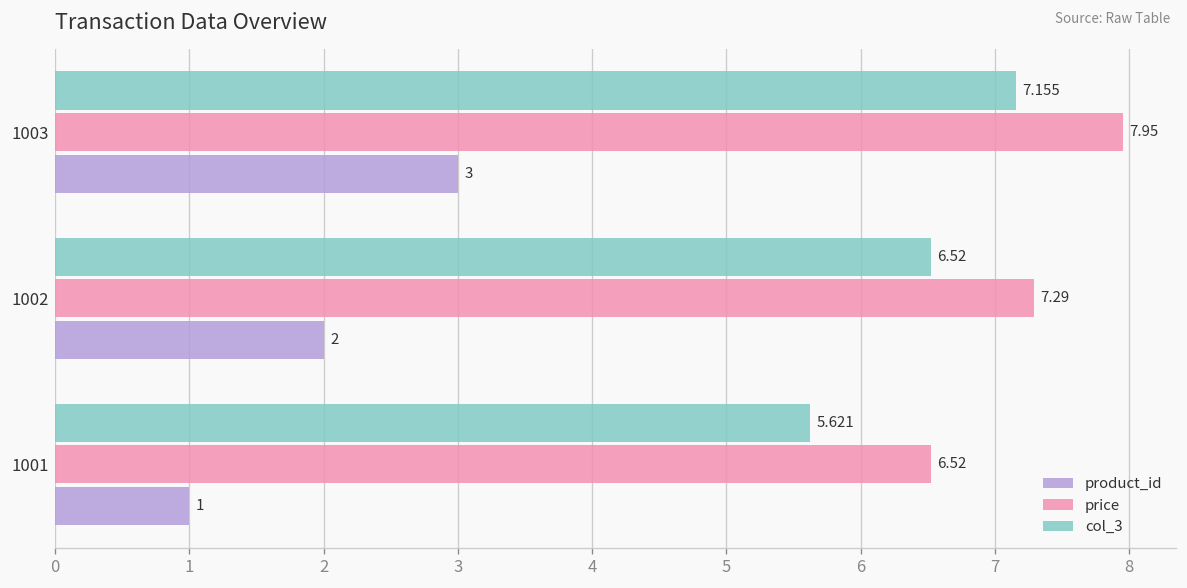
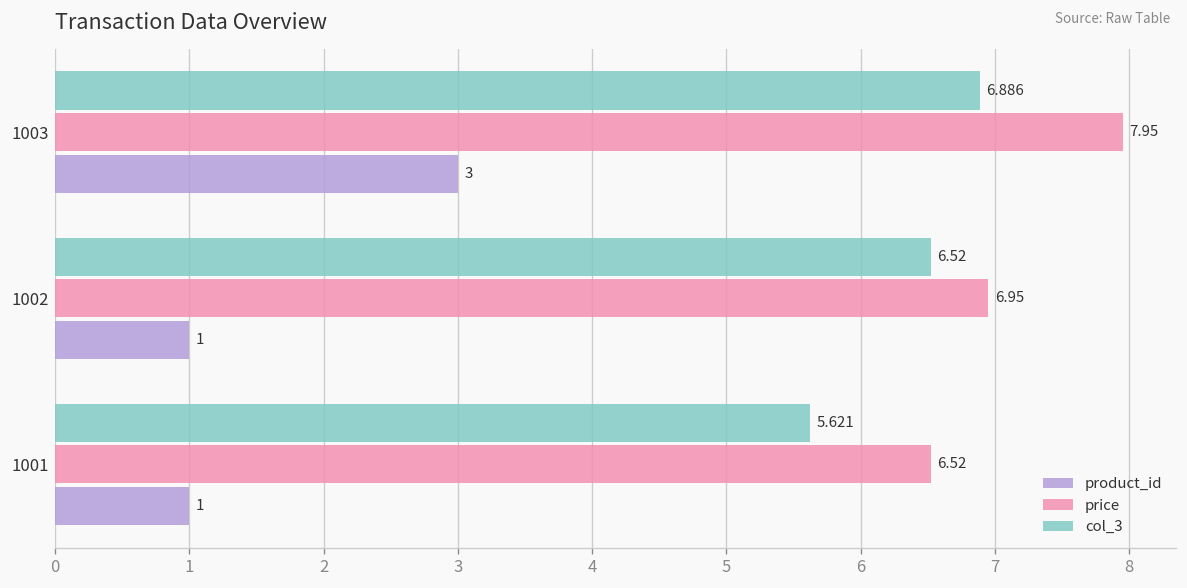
col_3, 1003: 7.155 -> 6.886
price, 1002: 7.29 -> 6.95
product_id, 1002: 2 -> 1
